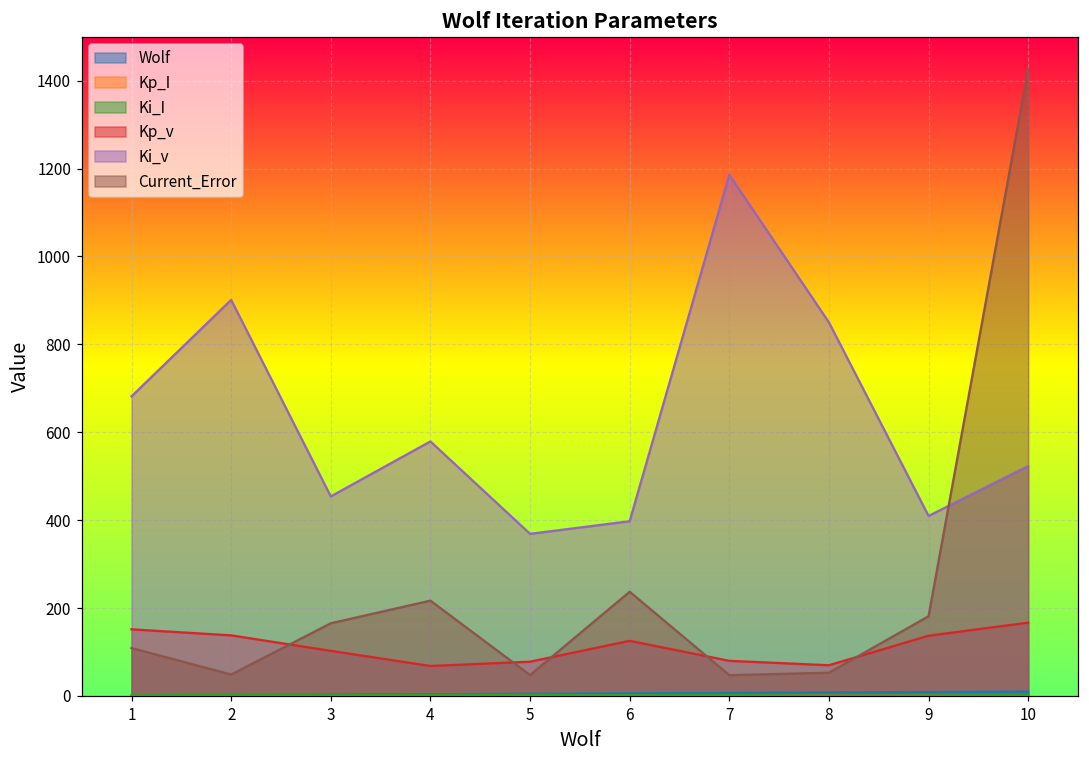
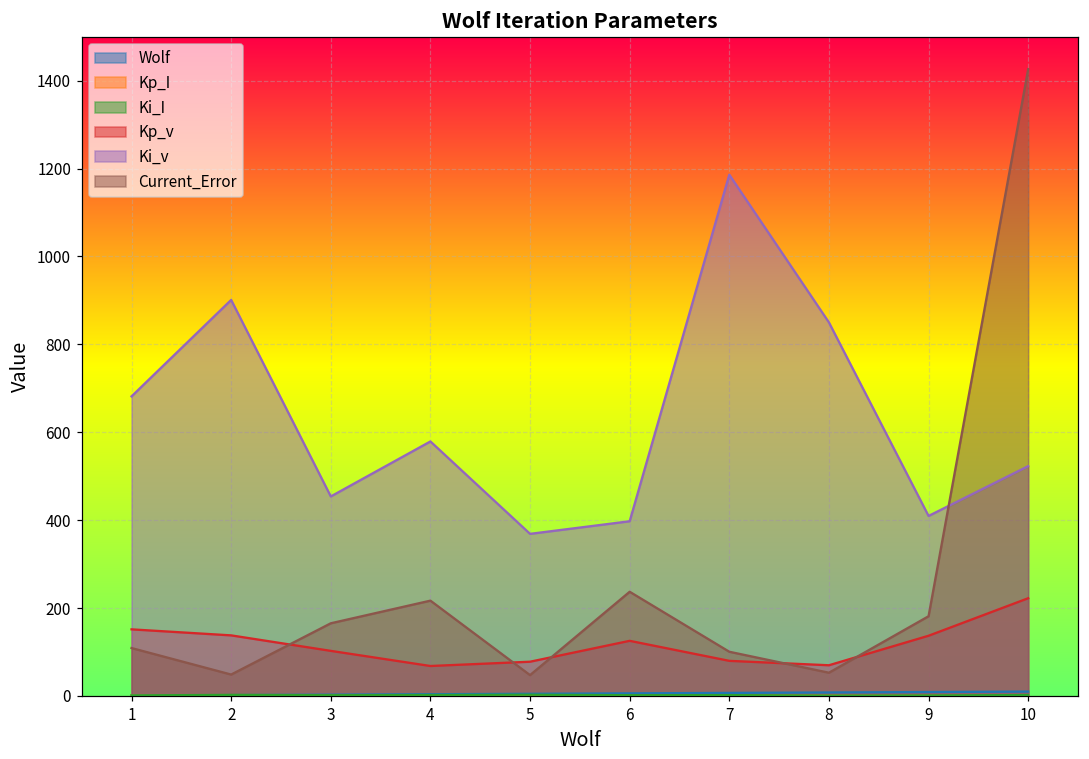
Current_Error, 7: 50 -> 100
Kp_v, 10: 170 -> 220
